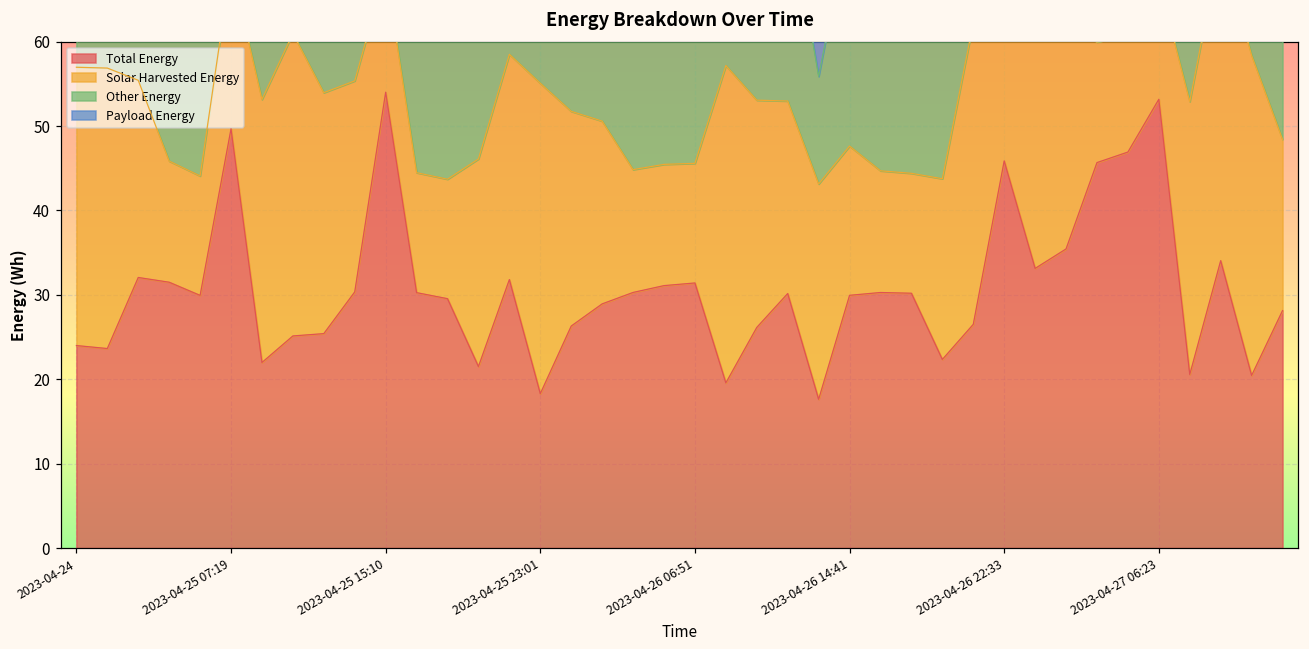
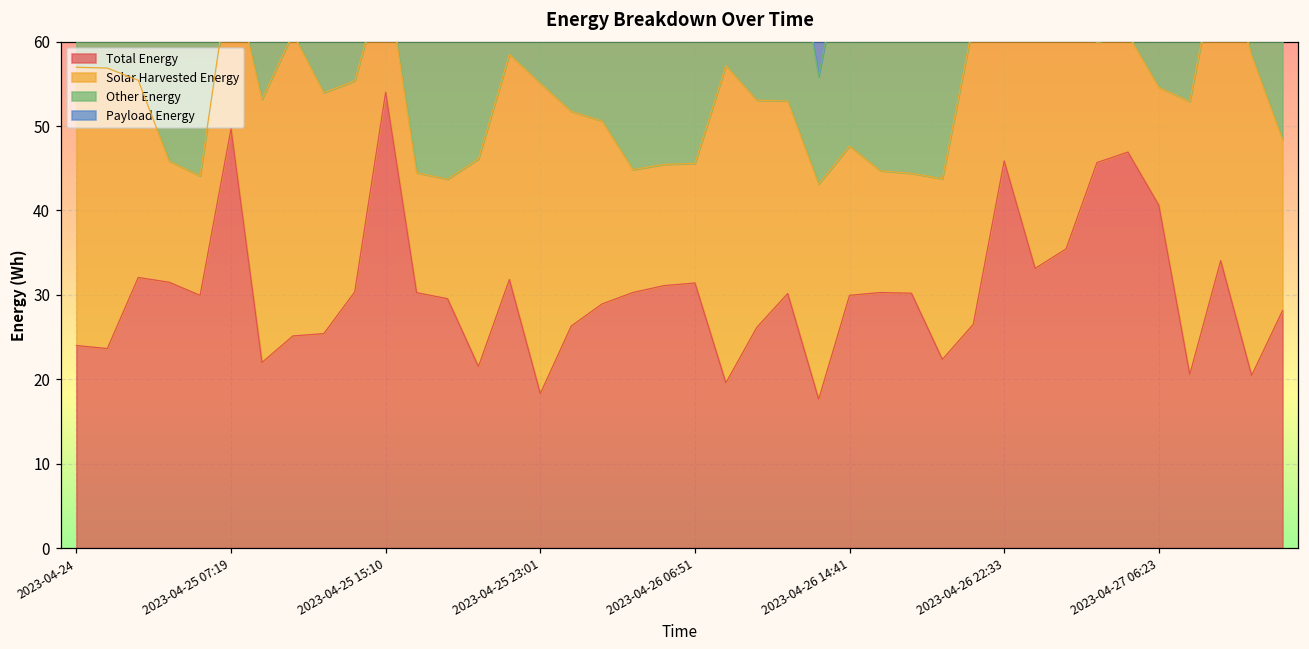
Total Energy, 2023-04-27 06:23: 53 -> 41
